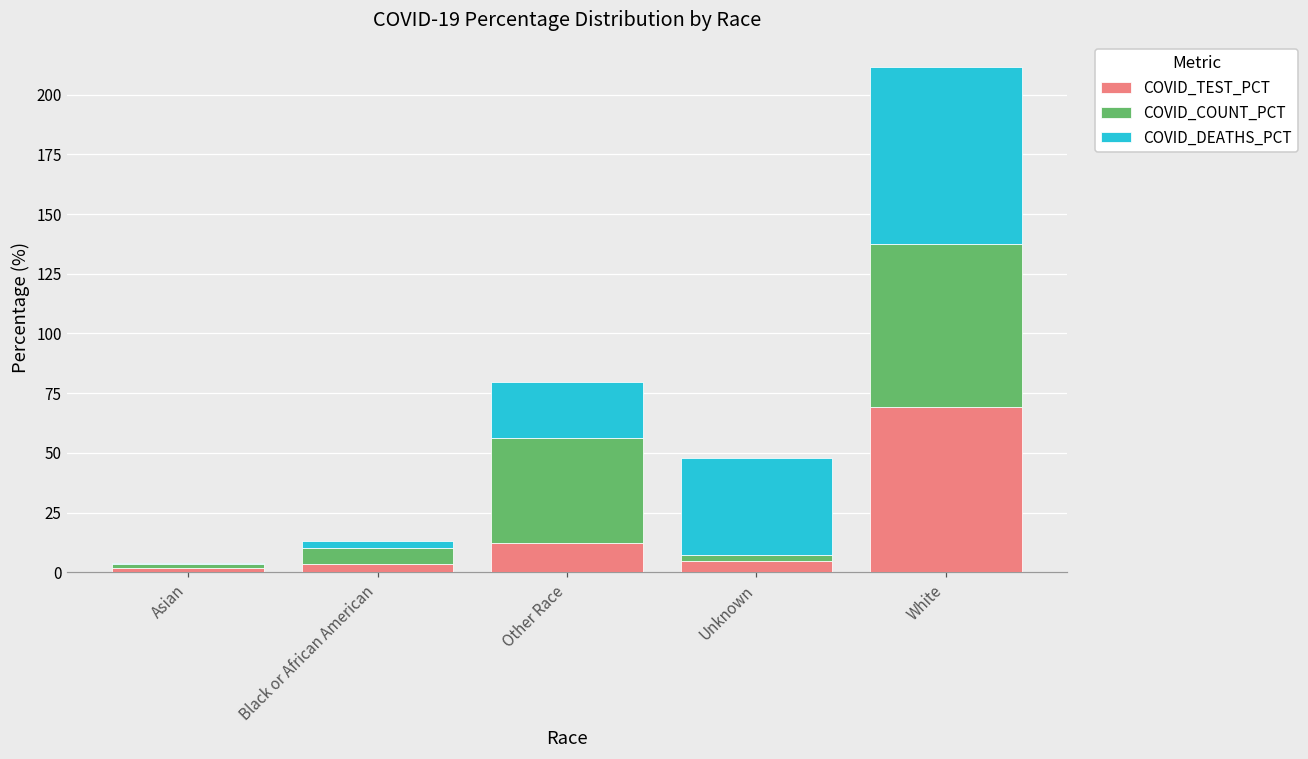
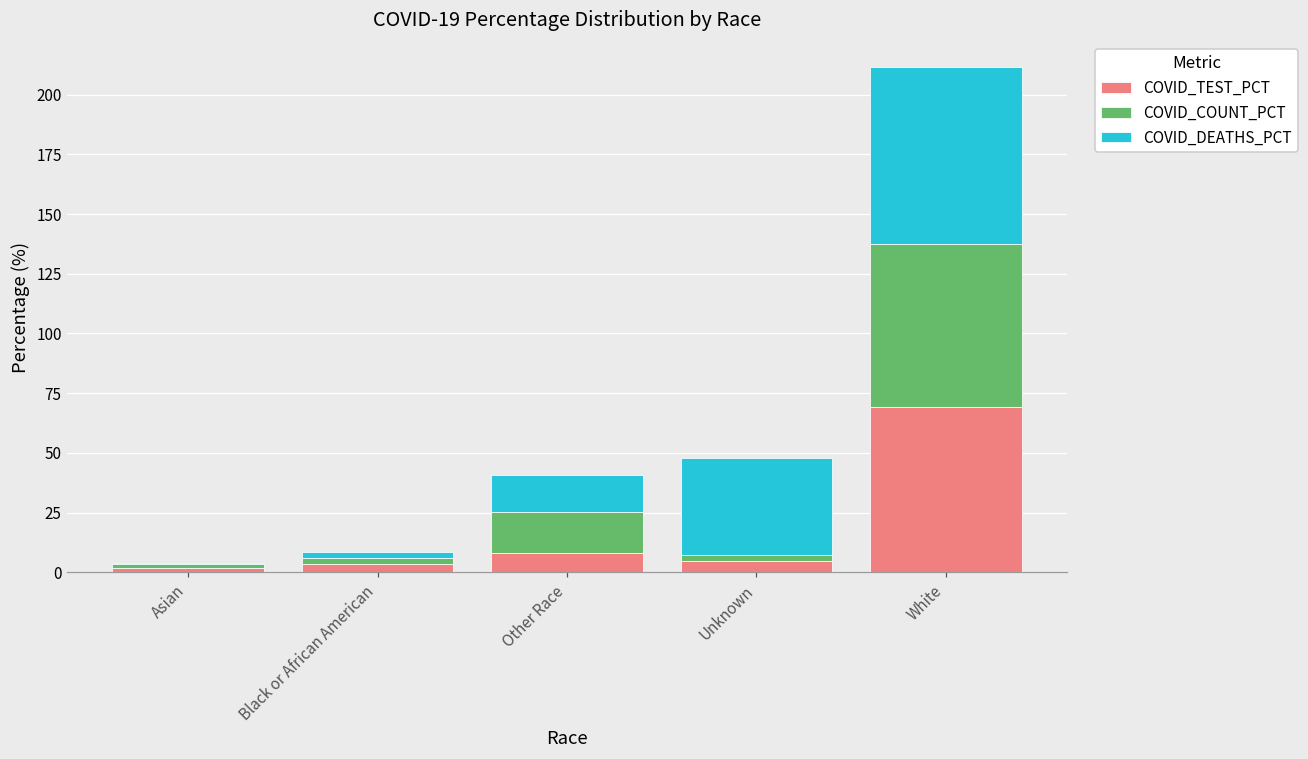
COVID_COUNT_PCT, Black or African American: 7 -> 3
COVID_TEST_PCT, Other Race: 12 -> 8
COVID_COUNT_PCT, Other Race: 44 -> 17
COVID_DEATHS_PCT, Other Race: 23 -> 15
